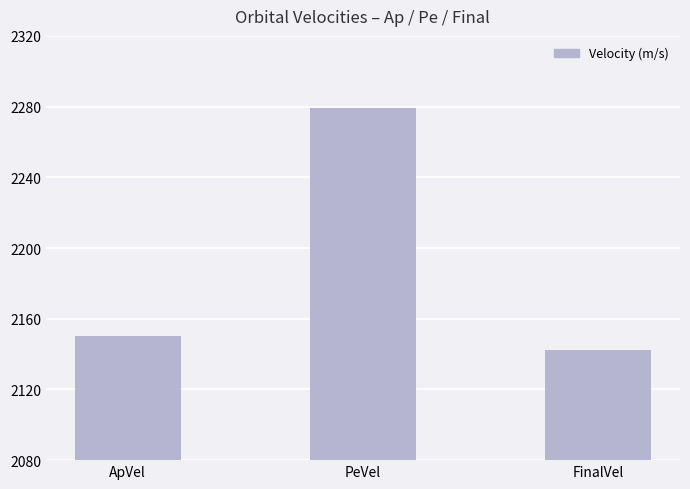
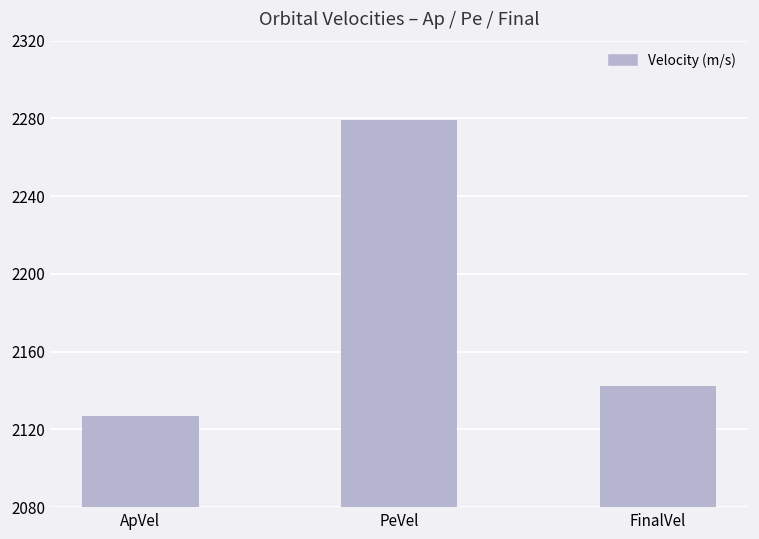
ApVel: 2150 -> 2127
